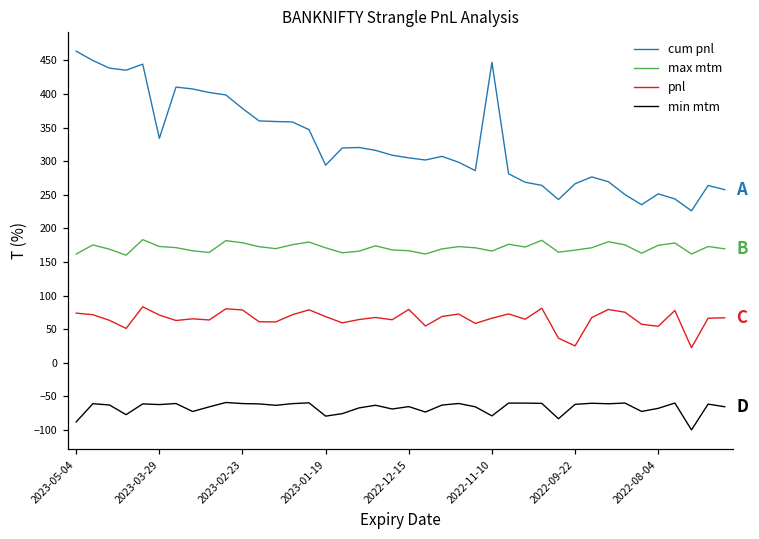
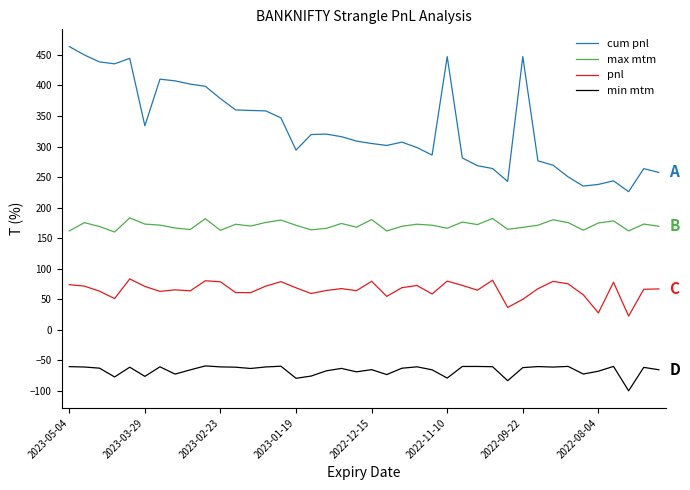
min mtm, 2023-05-04: -90 -> -60
min mtm, 2023-03-29: -60 -> -80
max mtm, 2023-02-23: 180 -> 160
max mtm, 2022-12-15: 170 -> 180
pnl, 2022-11-10: 70 -> 80
cum pnl, 2022-09-22: 270 -> 450
pnl, 2022-09-22: 30 -> 50
cum pnl, 2022-08-04: 250 -> 240
pnl, 2022-08-04: 50 -> 30
